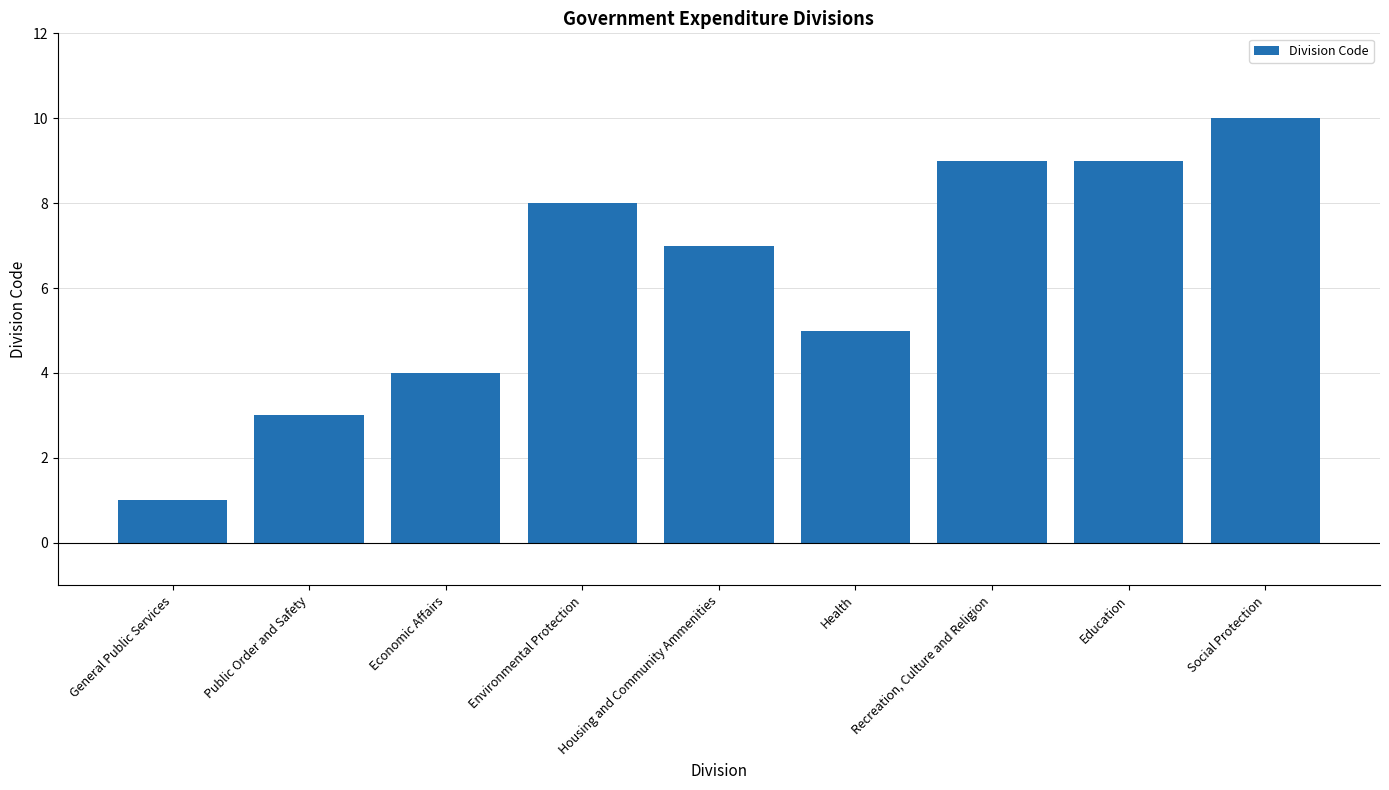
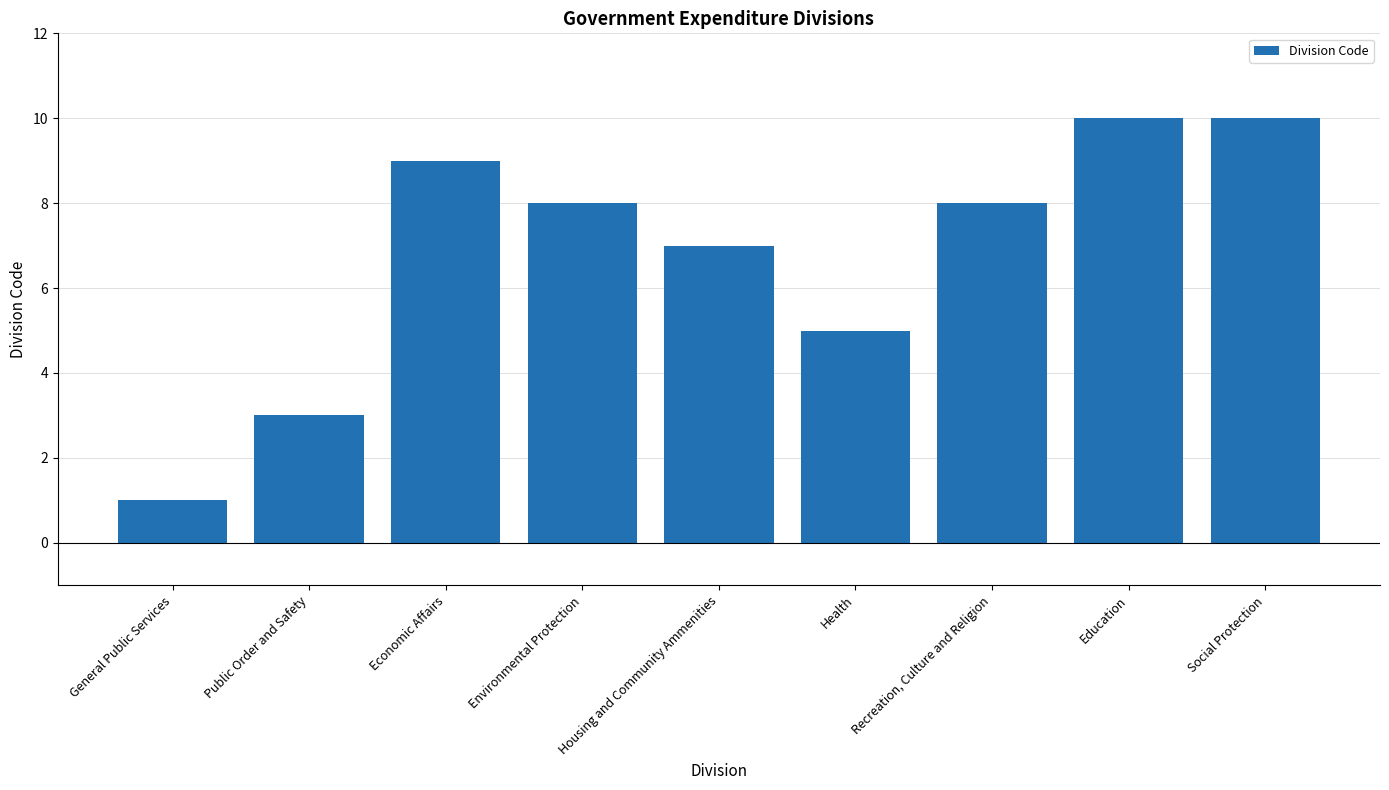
Economic Affairs: 4 -> 9
Recreation, Culture and Religion: 9 -> 8
Education: 9 -> 10
